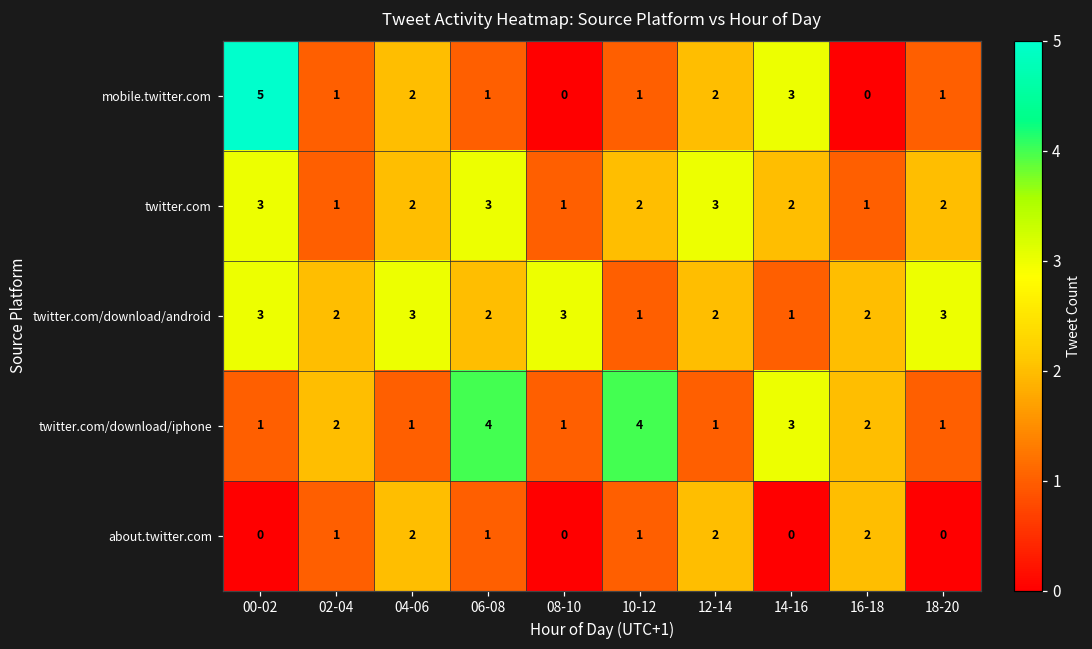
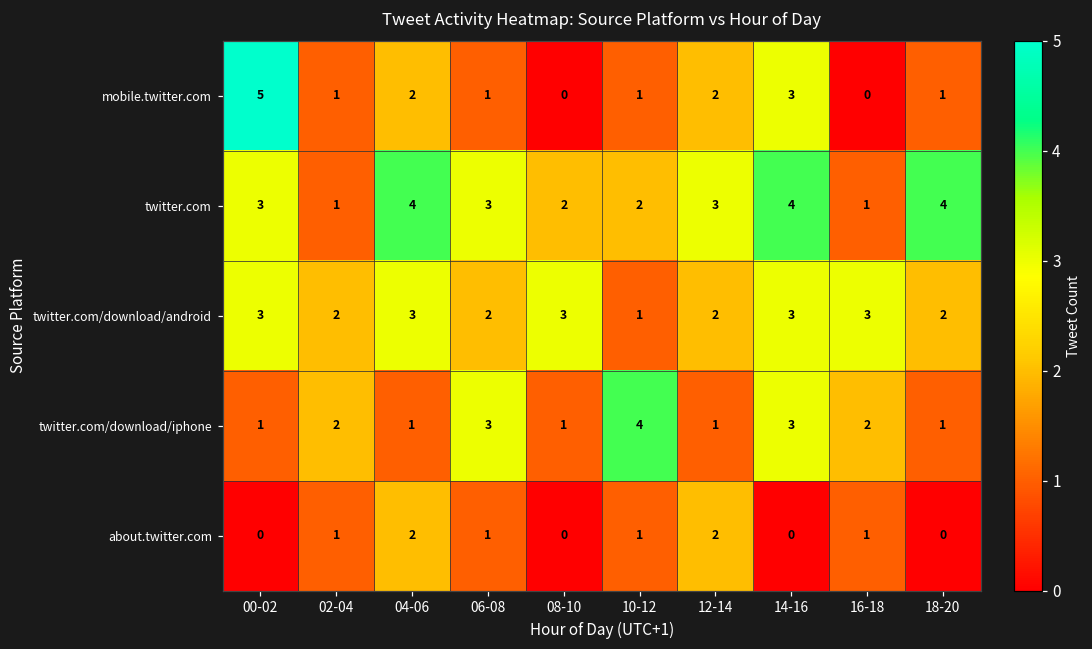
twitter.com, 04-06: 2 -> 4
twitter.com, 08-10: 1 -> 2
twitter.com, 14-16: 2 -> 4
twitter.com, 18-20: 2 -> 4
twitter.com/download/android, 14-16: 1 -> 3
twitter.com/download/android, 16-18: 2 -> 3
twitter.com/download/android, 18-20: 3 -> 2
twitter.com/download/iphone, 06-08: 4 -> 3
about.twitter.com, 16-18: 2 -> 1
